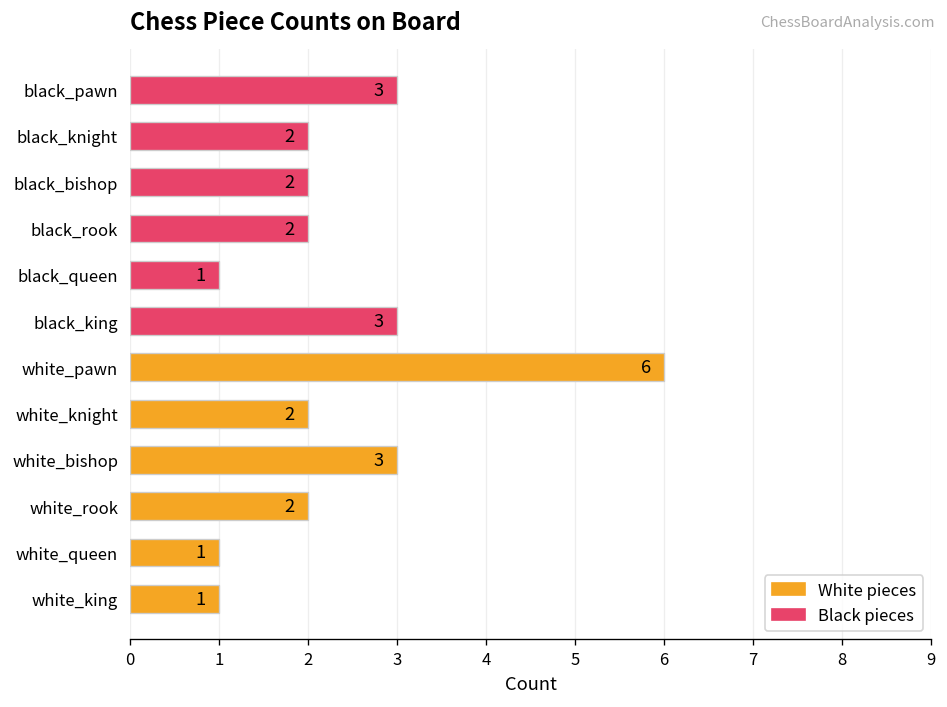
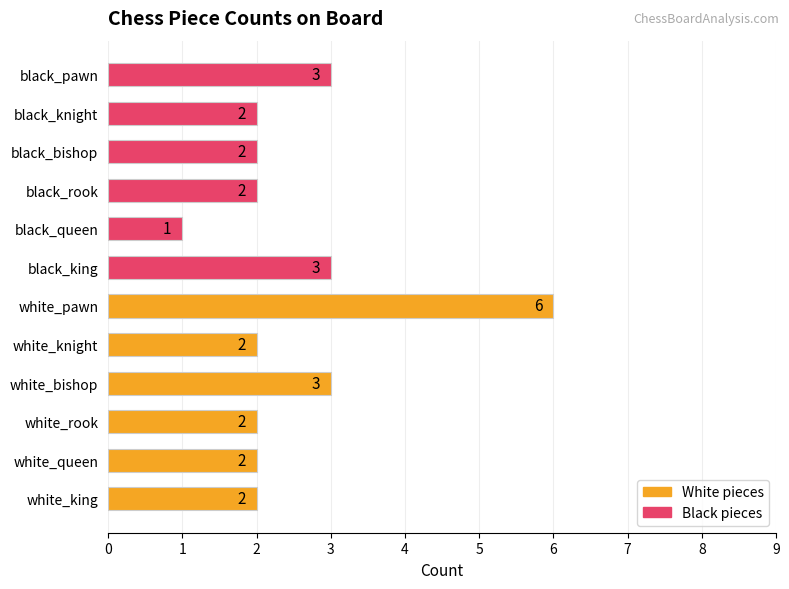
white_queen: 1 -> 2
white_king: 1 -> 2
